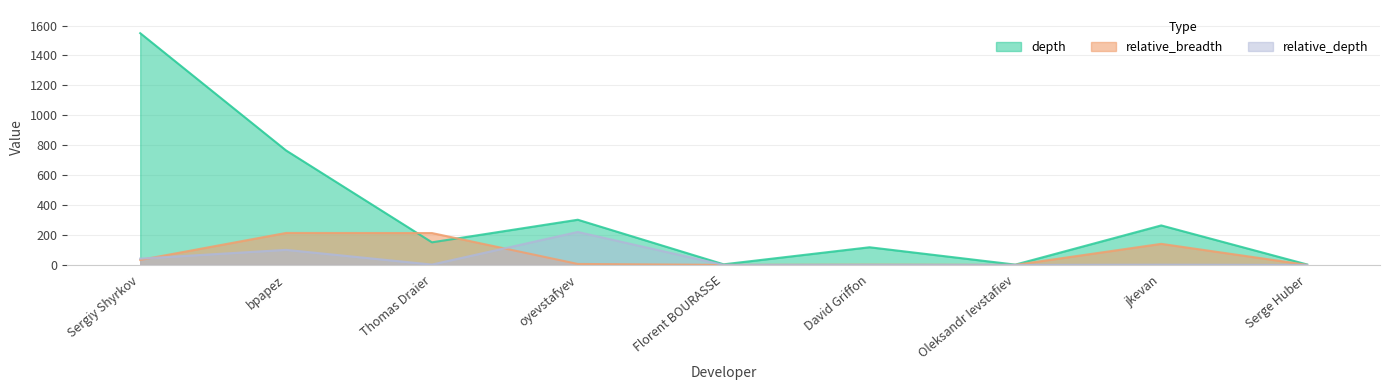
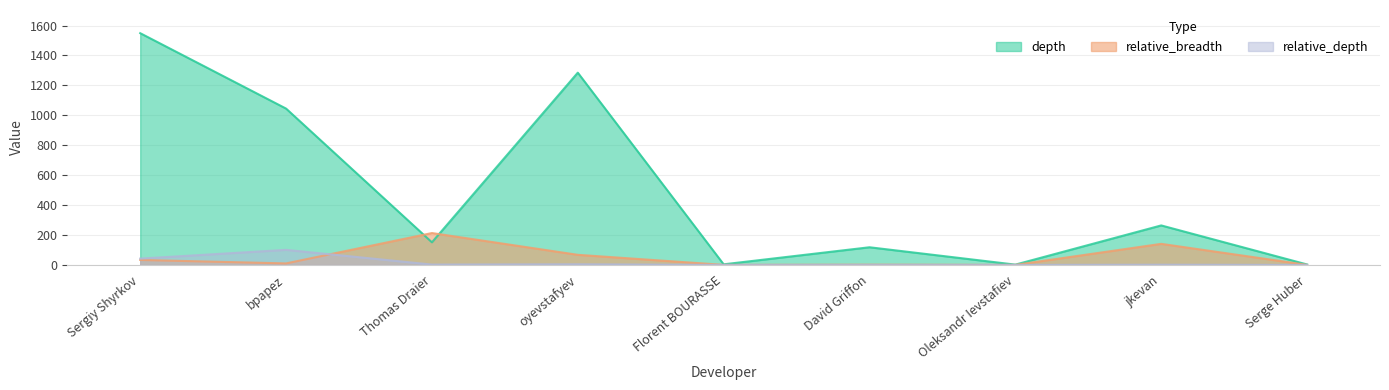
depth, bpapez: 770 -> 1050
relative_breadth, bpapez: 210 -> 10
depth, oyevstafyev: 300 -> 1290
relative_breadth, oyevstafyev: 10 -> 70
relative_depth, oyevstafyev: 220 -> 0
